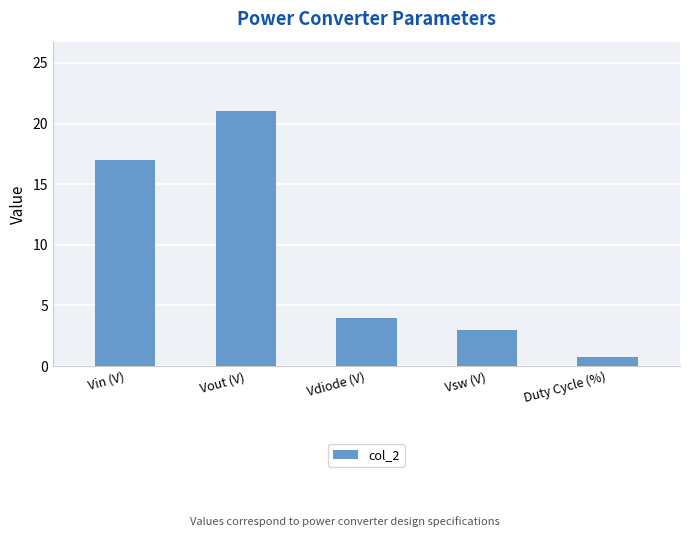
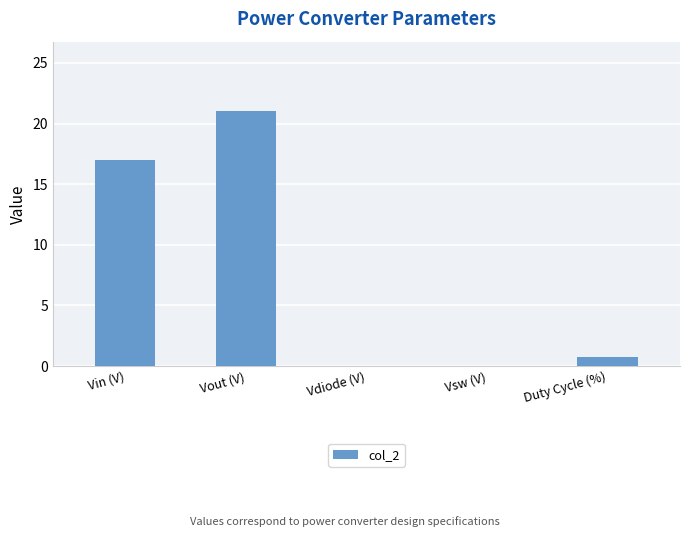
Vdiode (V): 4 -> 0
Vsw (V): 3 -> 0
